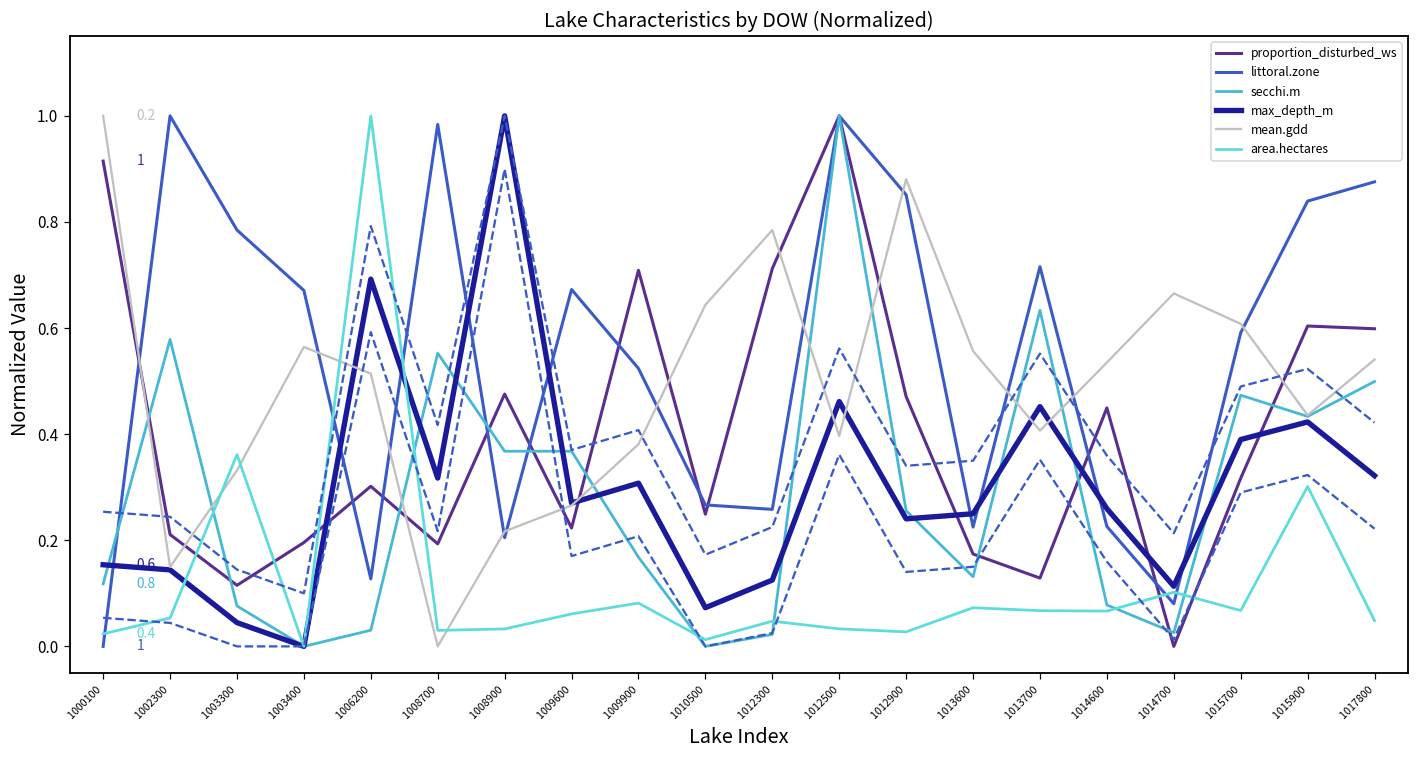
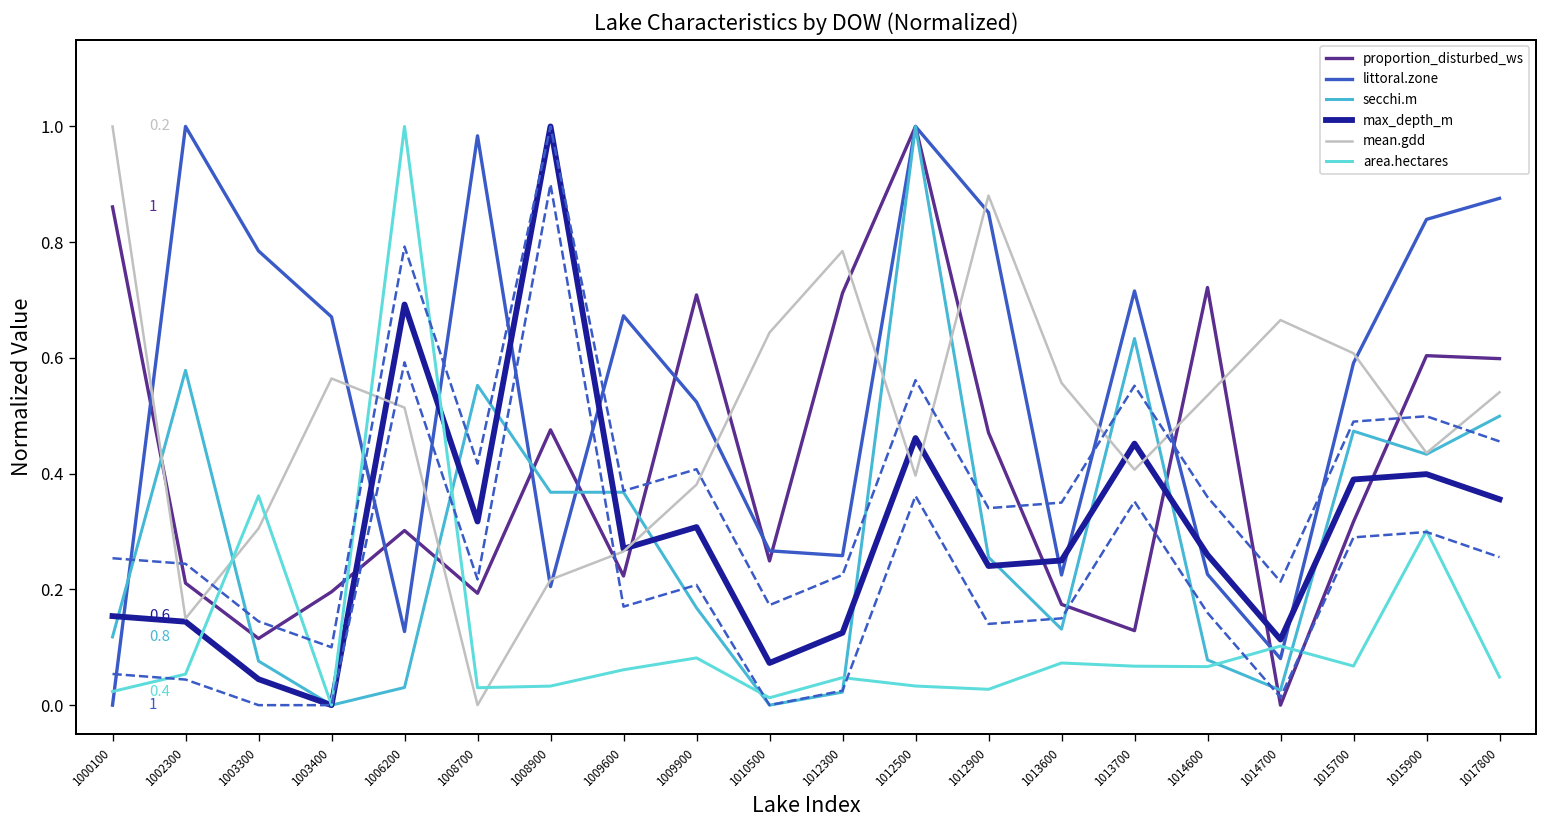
proportion_disturbed_ws, 1000100: 0.91 -> 0.86
mean.gdd, 1003300: 0.33 -> 0.31
proportion_disturbed_ws, 1014600: 0.45 -> 0.72
max_depth_m, 1015900: 0.42 -> 0.40
max_depth_m, 1017800: 0.32 -> 0.36
